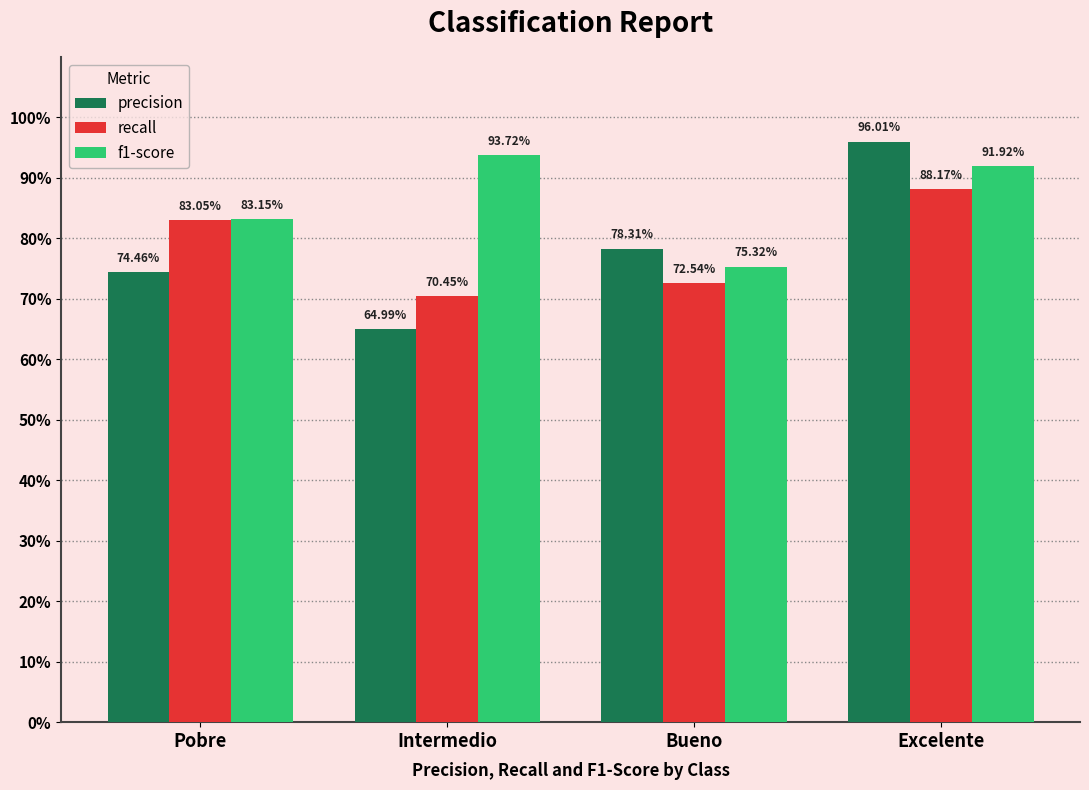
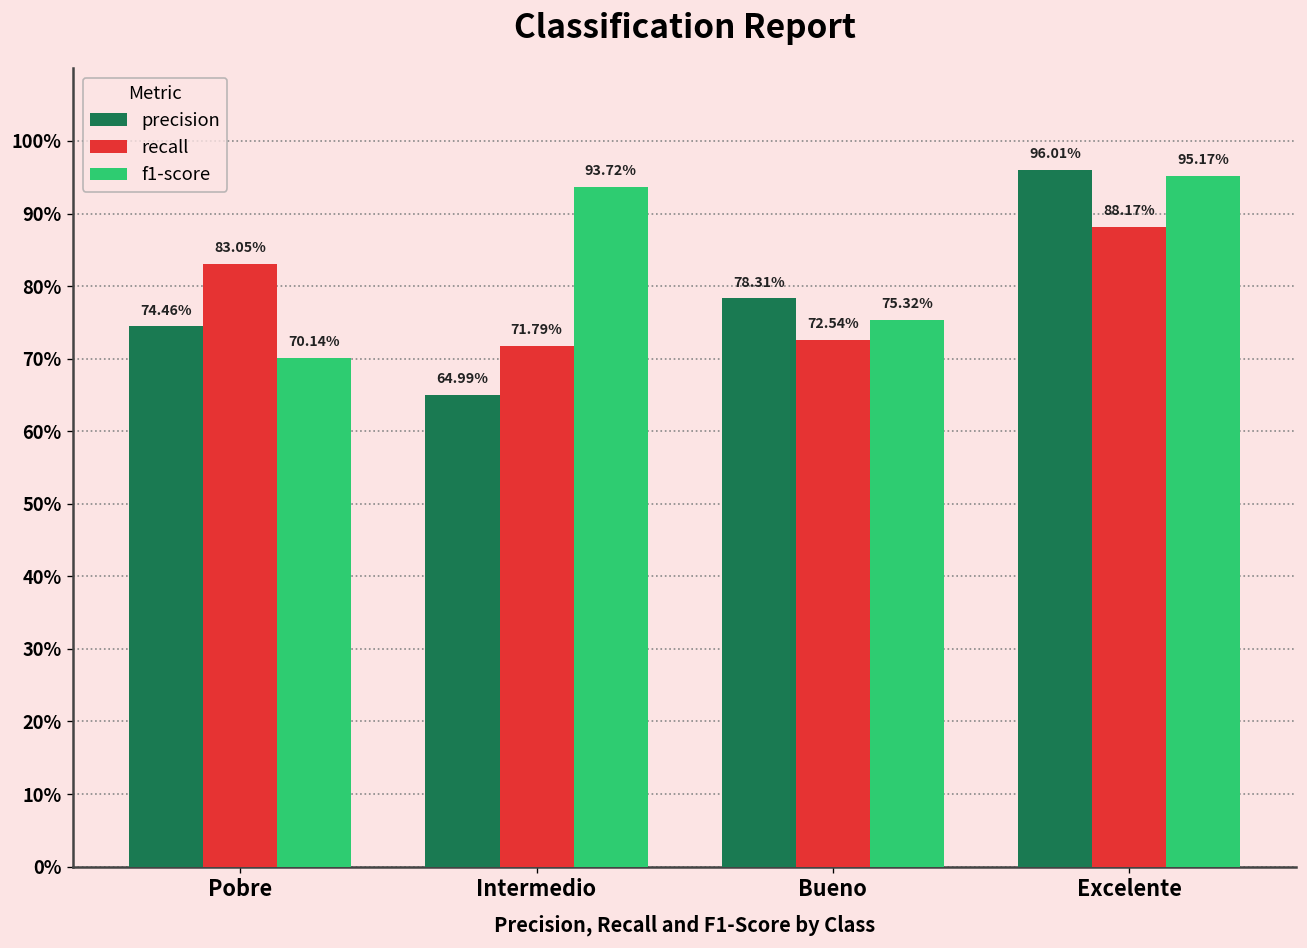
f1-score, Pobre: 83.15% -> 70.14%
recall, Intermedio: 70.45% -> 71.79%
f1-score, Excelente: 91.92% -> 95.17%
